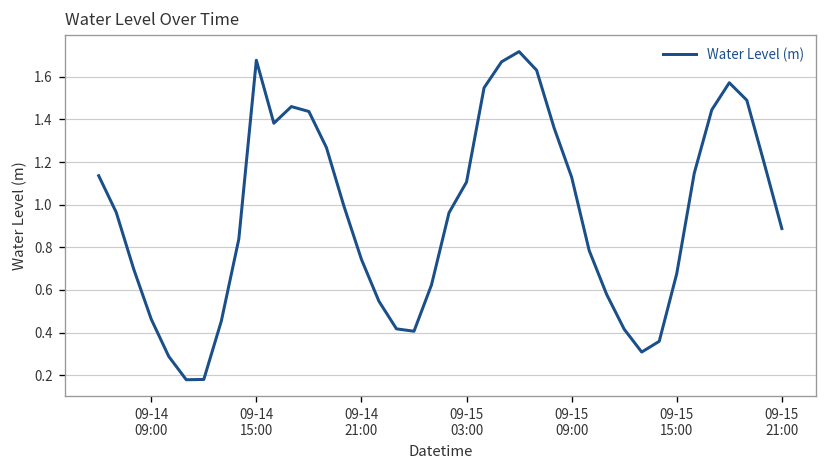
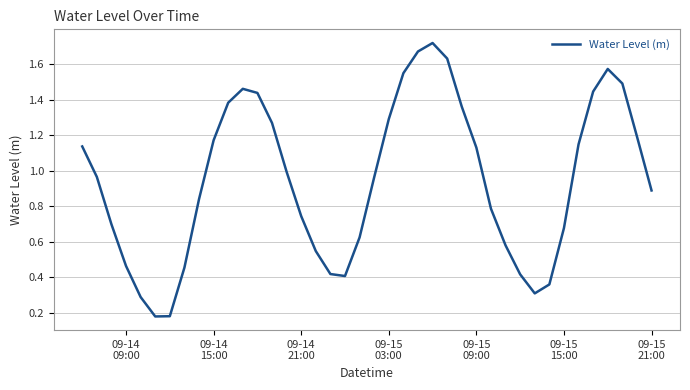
09-14 15:00: 1.68 -> 1.17
09-15 03:00: 1.11 -> 1.29
